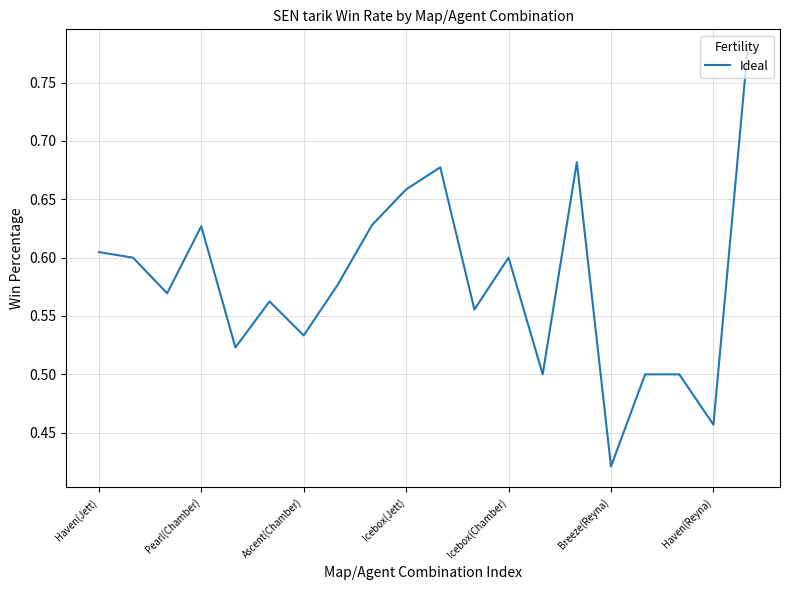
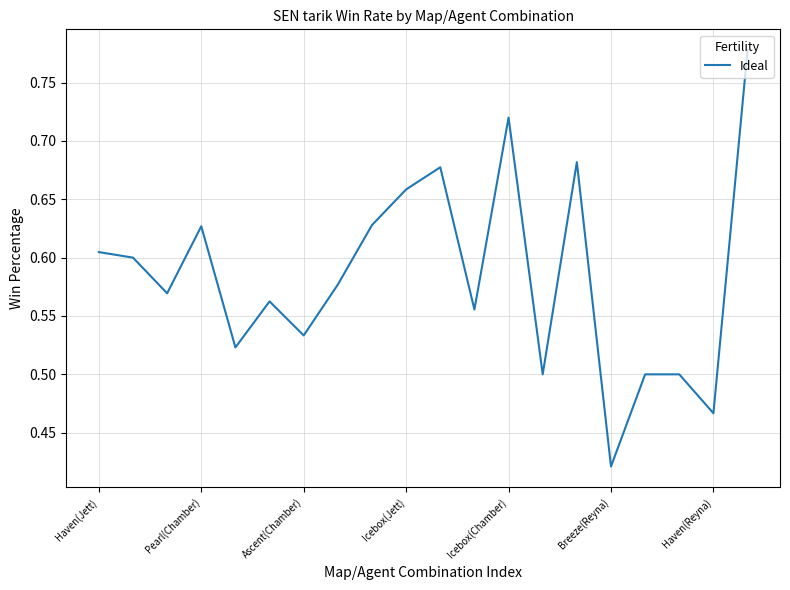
Icebox(Chamber): 0.60 -> 0.72
Haven(Reyna): 0.457 -> 0.467
